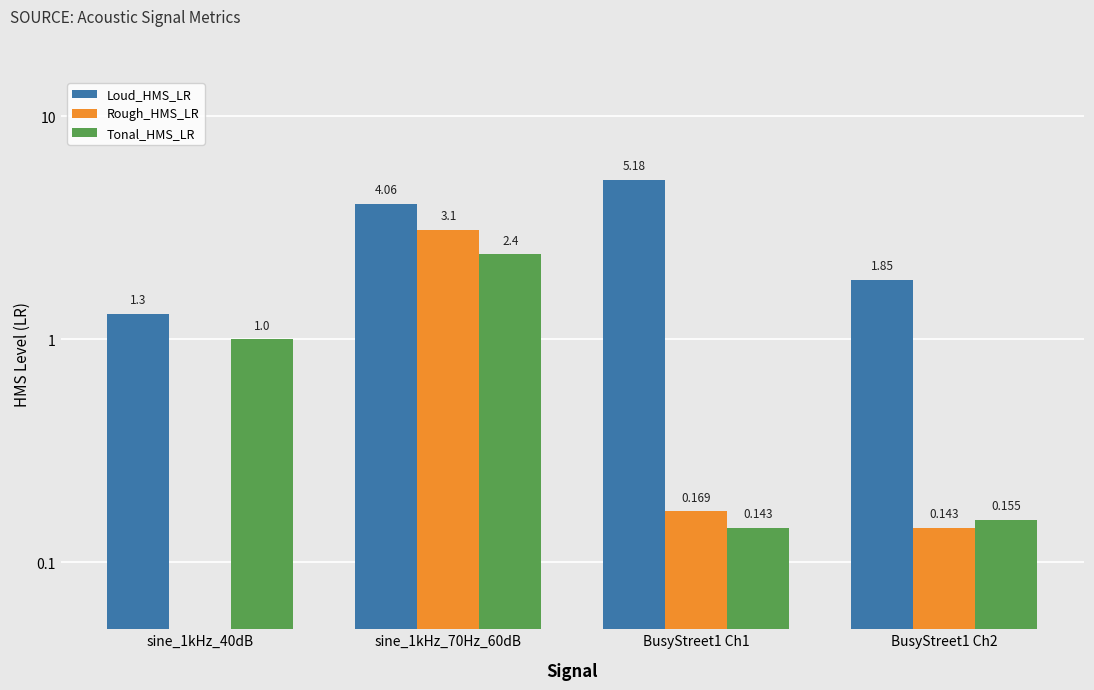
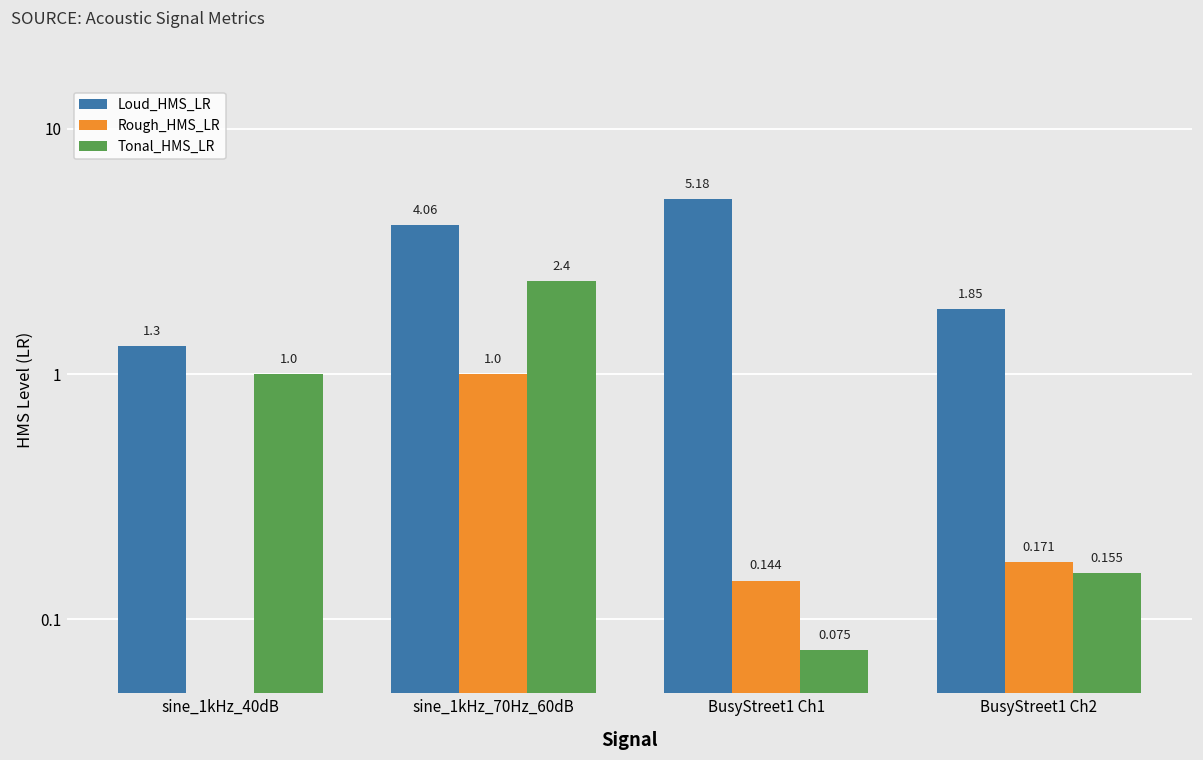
Rough_HMS_LR, sine_1kHz_70Hz_60dB: 3.1 -> 1.0
Rough_HMS_LR, BusyStreet1 Ch1: 0.169 -> 0.144
Tonal_HMS_LR, BusyStreet1 Ch1: 0.143 -> 0.075
Rough_HMS_LR, BusyStreet1 Ch2: 0.143 -> 0.171
